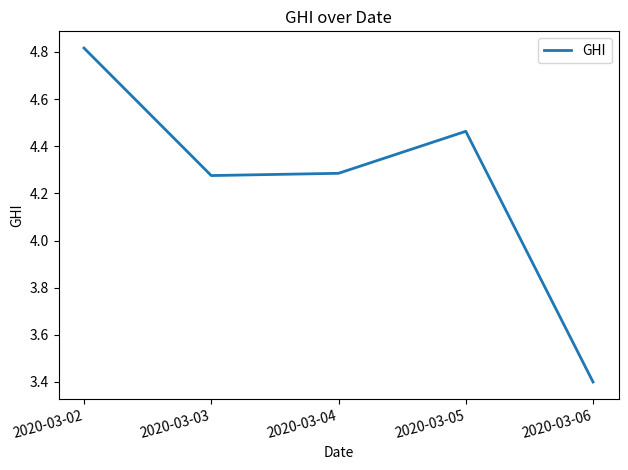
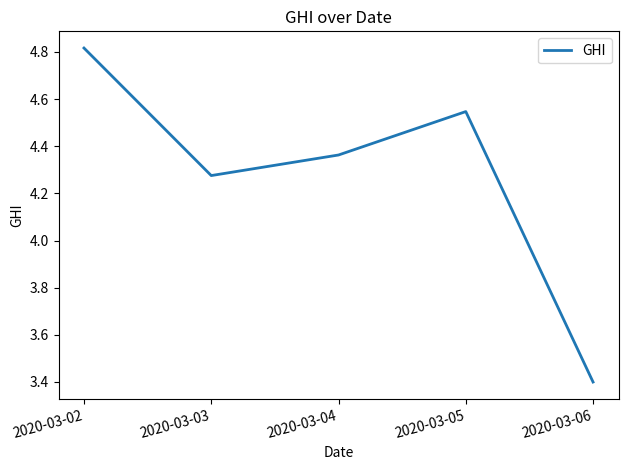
2020-03-04: 4.29 -> 4.36
2020-03-05: 4.46 -> 4.55
